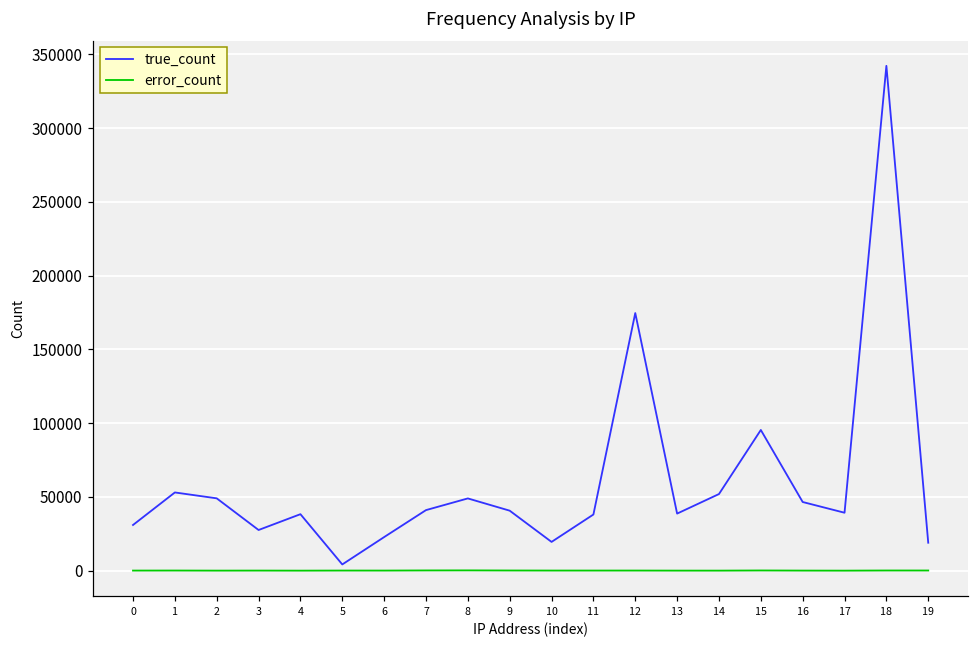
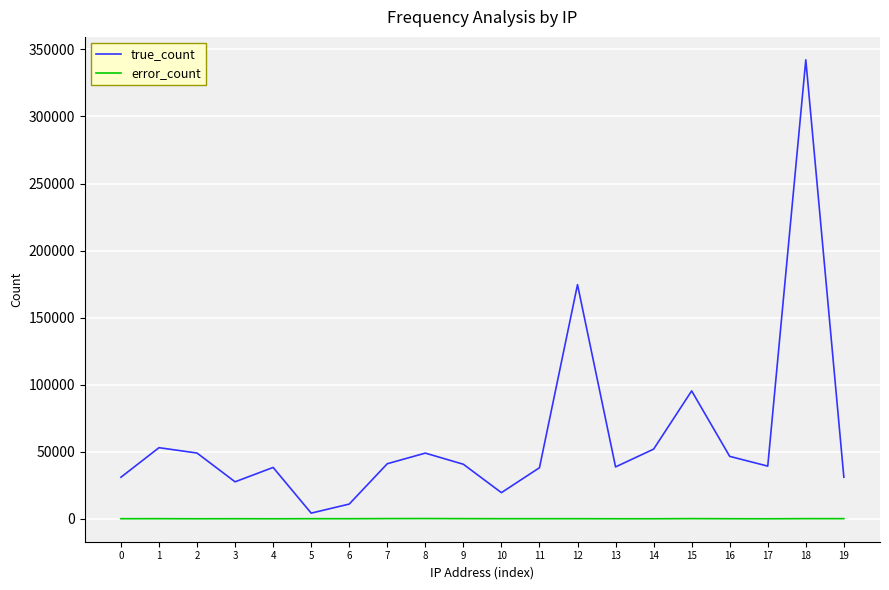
true_count, 6: 23000 -> 11000
true_count, 19: 19000 -> 31000
